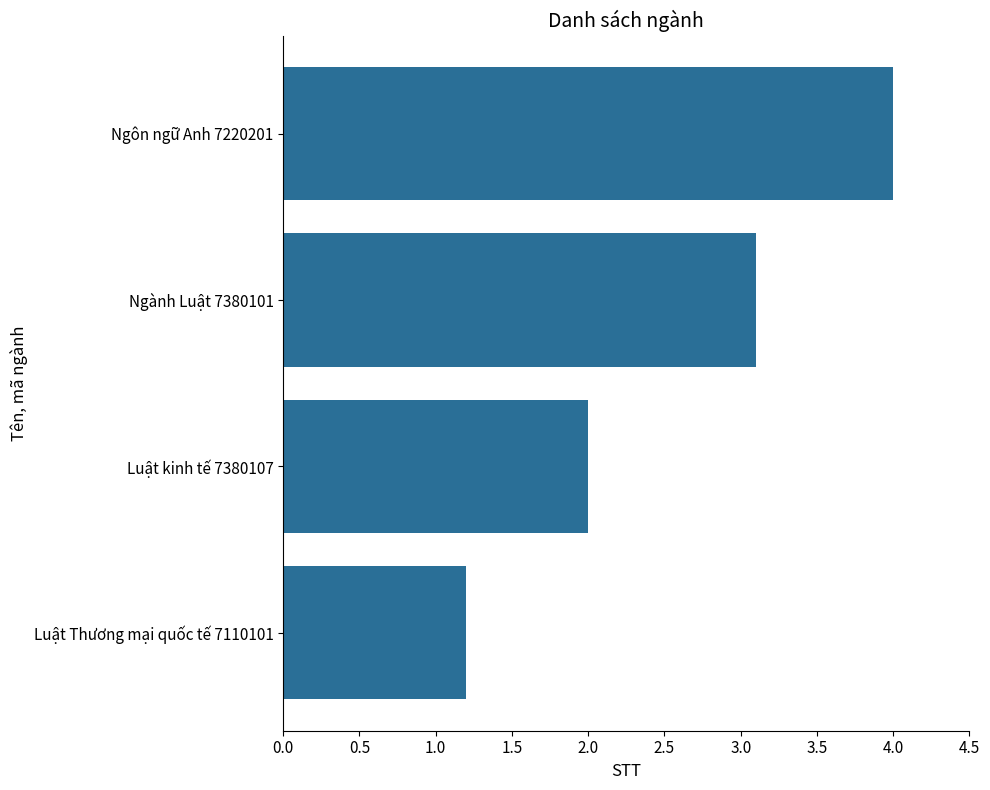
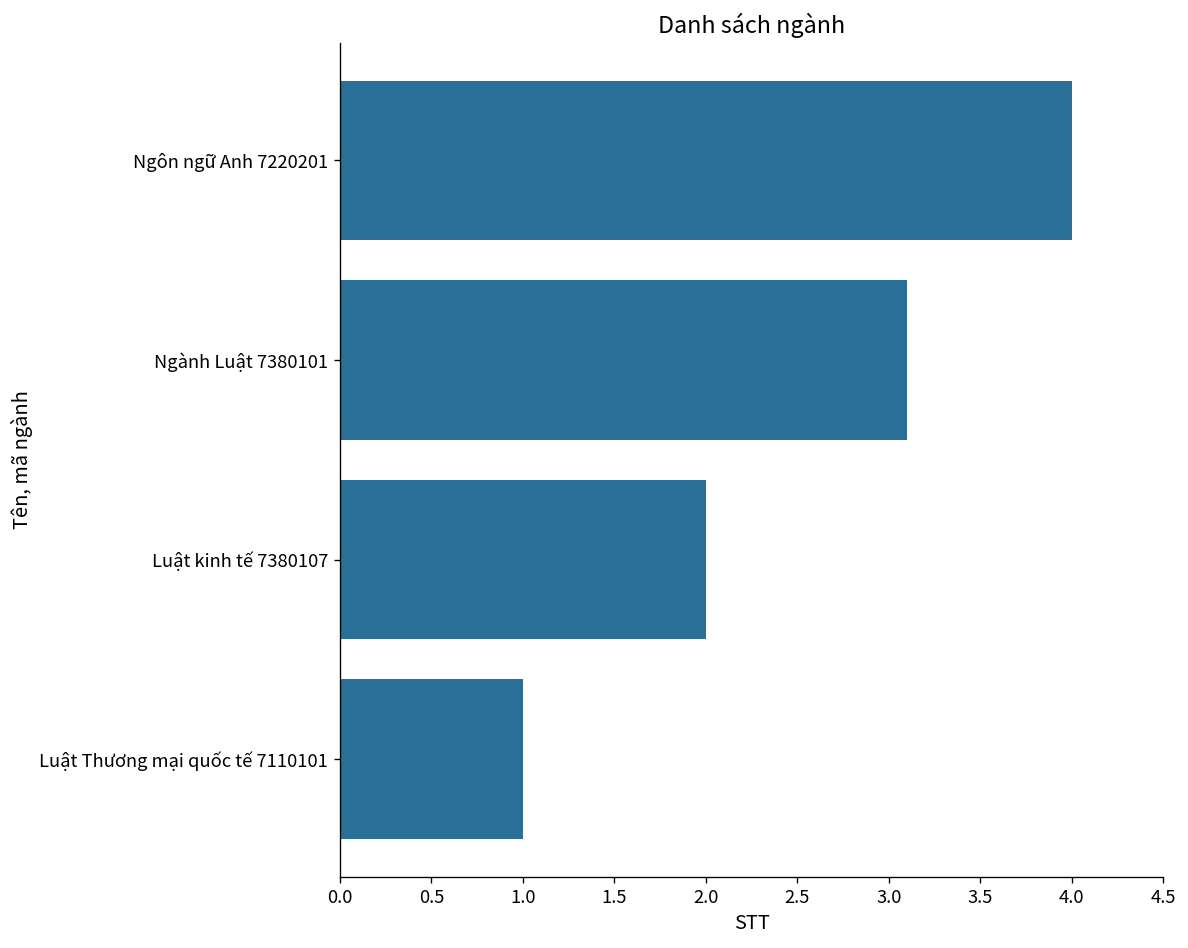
Luật Thương mại quốc tế 7110101: 1.2 -> 1.0
